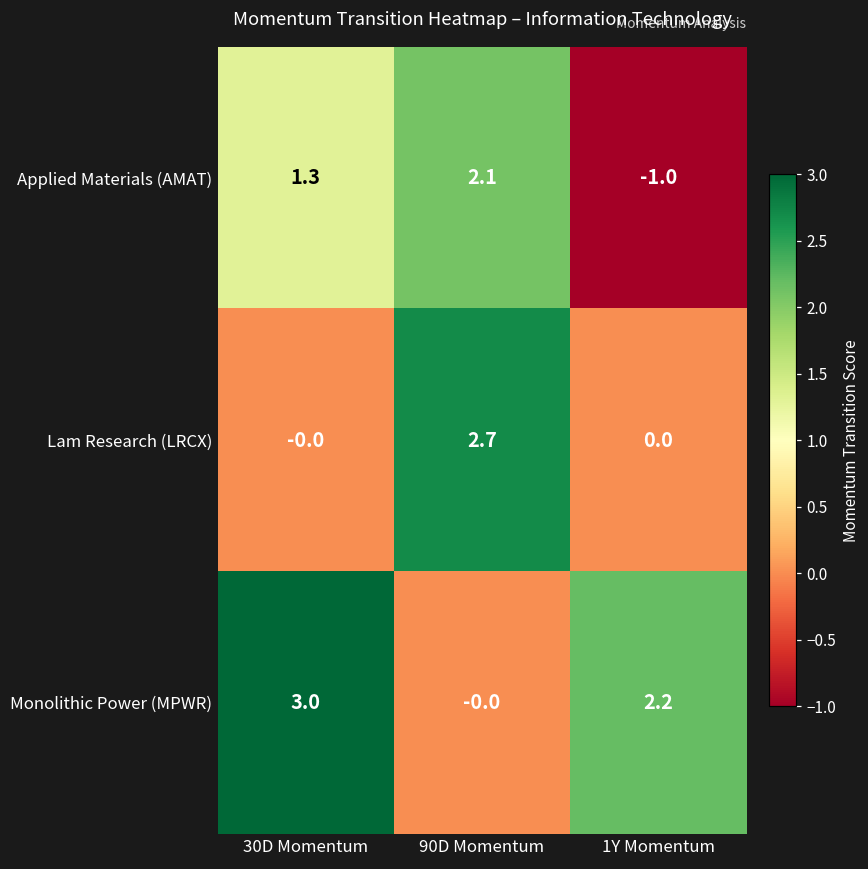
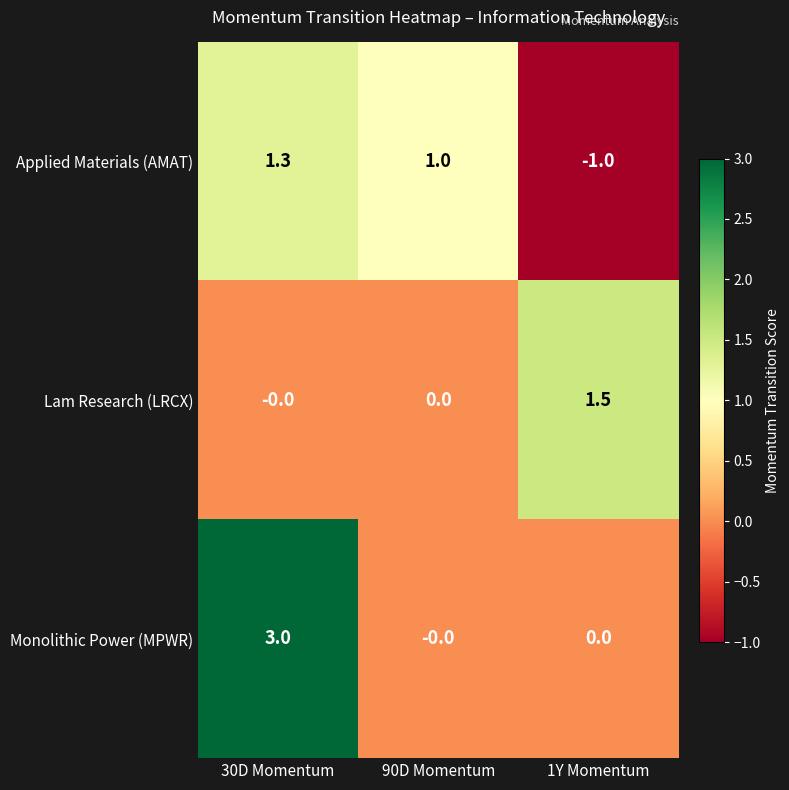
Applied Materials (AMAT), 90D Momentum: 2.1 -> 1.0
Lam Research (LRCX), 90D Momentum: 2.7 -> 0.0
Lam Research (LRCX), 1Y Momentum: 0.0 -> 1.5
Monolithic Power (MPWR), 1Y Momentum: 2.2 -> 0.0
